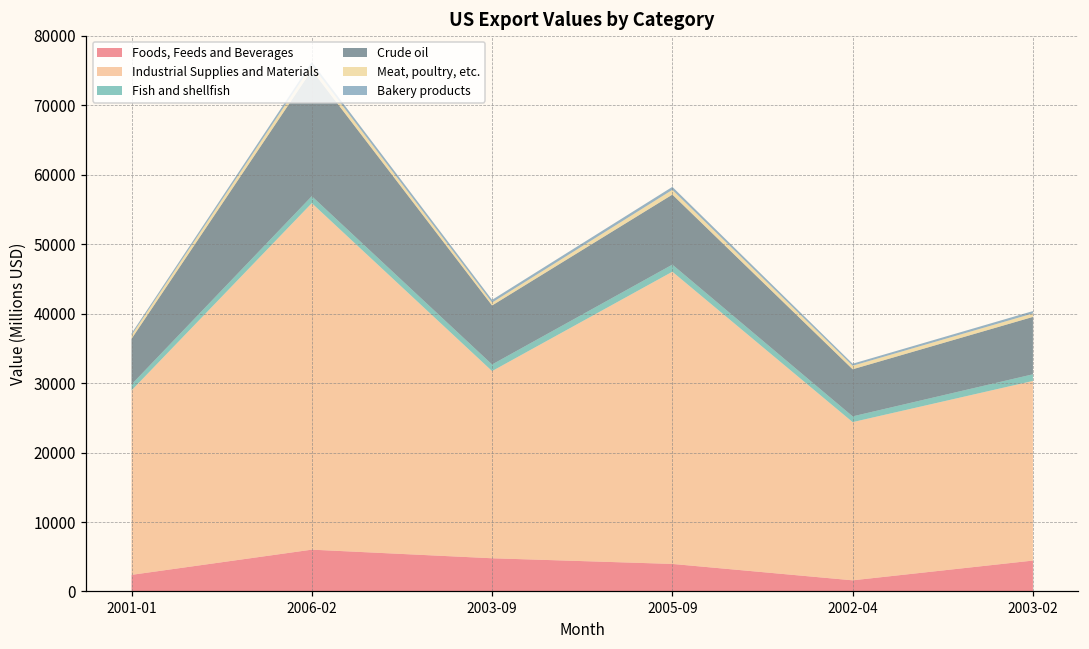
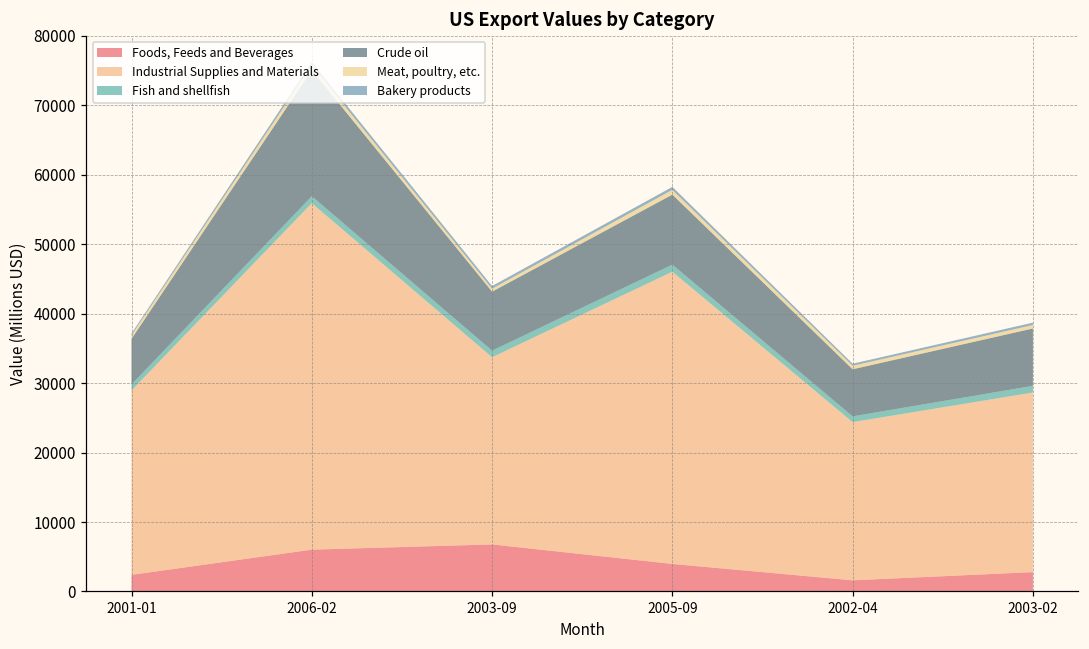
Foods, Feeds and Beverages, 2003-09: 5000 -> 7000
Foods, Feeds and Beverages, 2003-02: 4000 -> 3000
